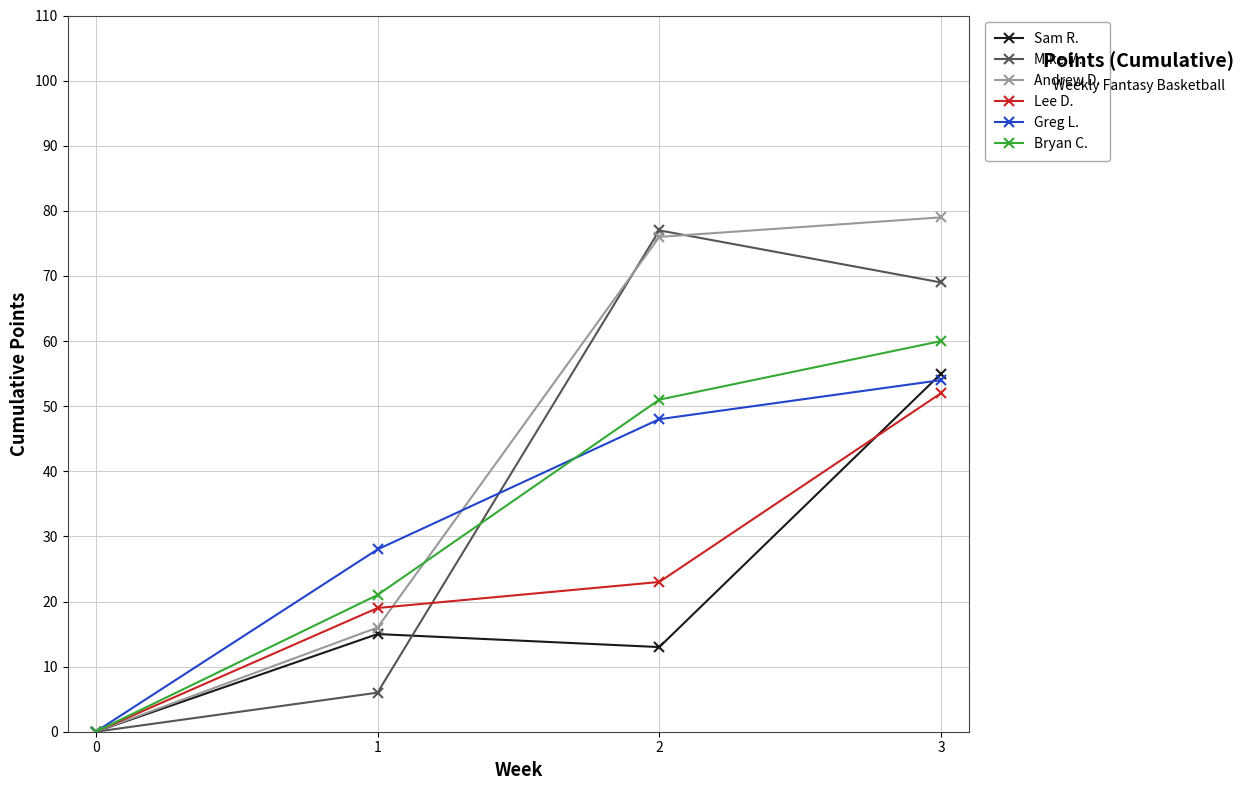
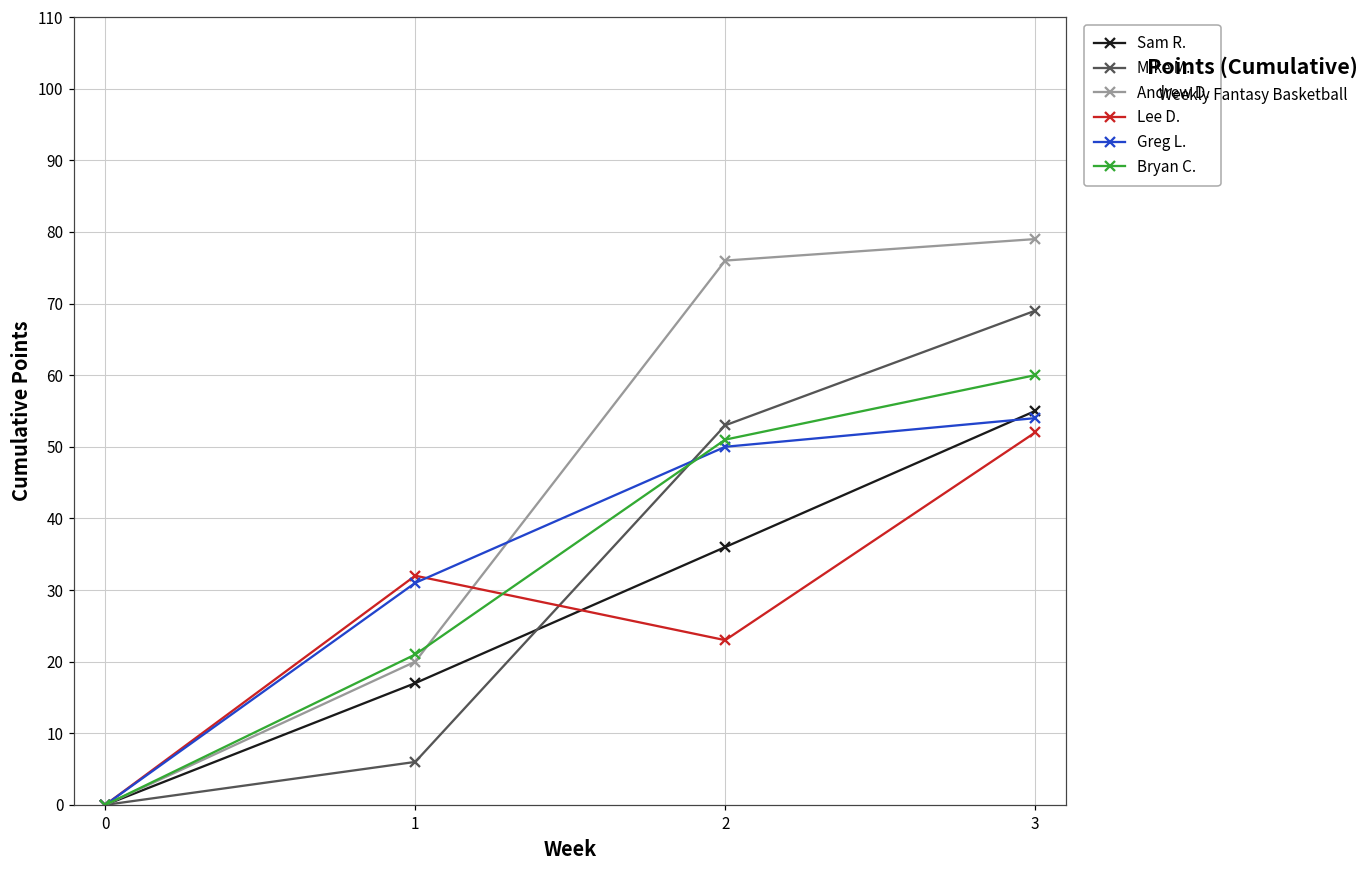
Sam R., 1: 15 -> 17
Andrew D., 1: 16 -> 20
Lee D., 1: 19 -> 32
Greg L., 1: 28 -> 31
Sam R., 2: 13 -> 36
Mike M., 2: 77 -> 53
Greg L., 2: 48 -> 50
